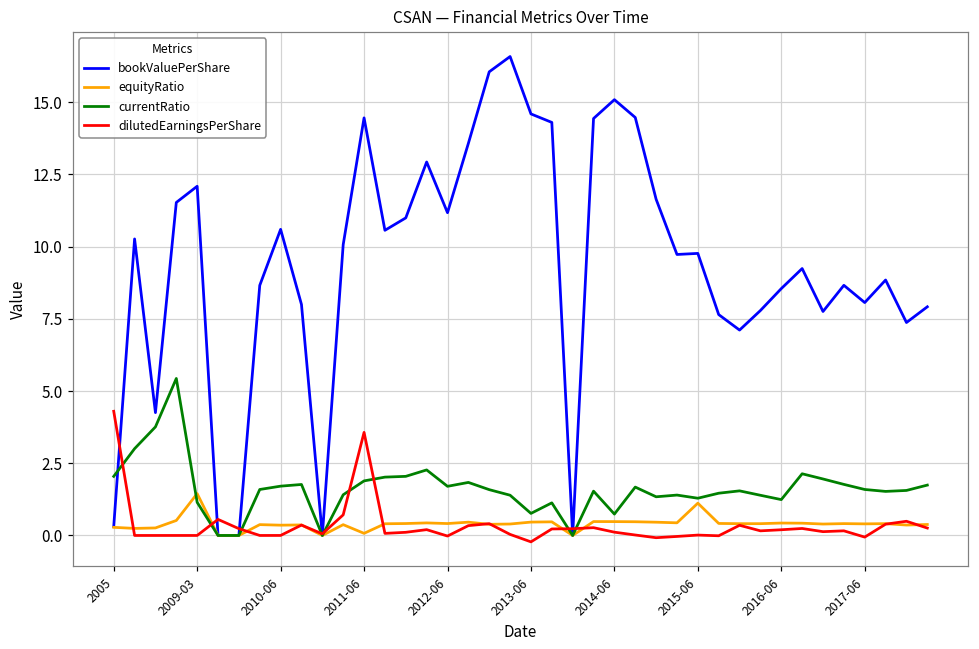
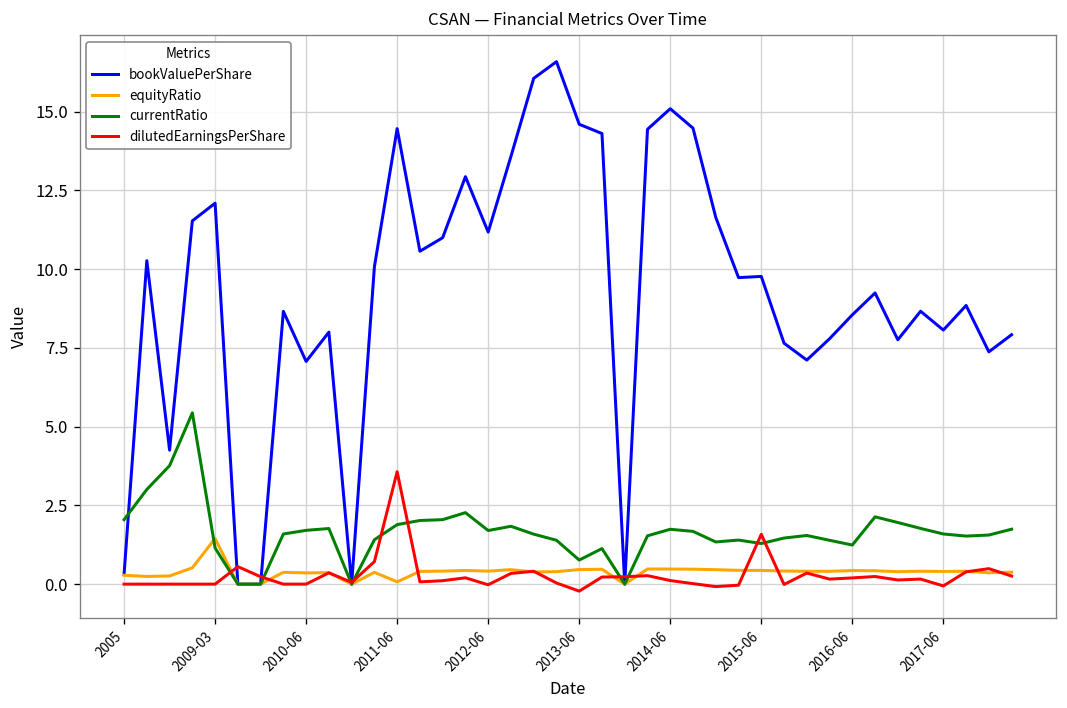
dilutedEarningsPerShare, 2005: 4.3 -> 0.0
bookValuePerShare, 2010-06: 10.6 -> 7.1
currentRatio, 2014-06: 0.7 -> 1.7
equityRatio, 2015-06: 1.1 -> 0.4
dilutedEarningsPerShare, 2015-06: 0.0 -> 1.6
